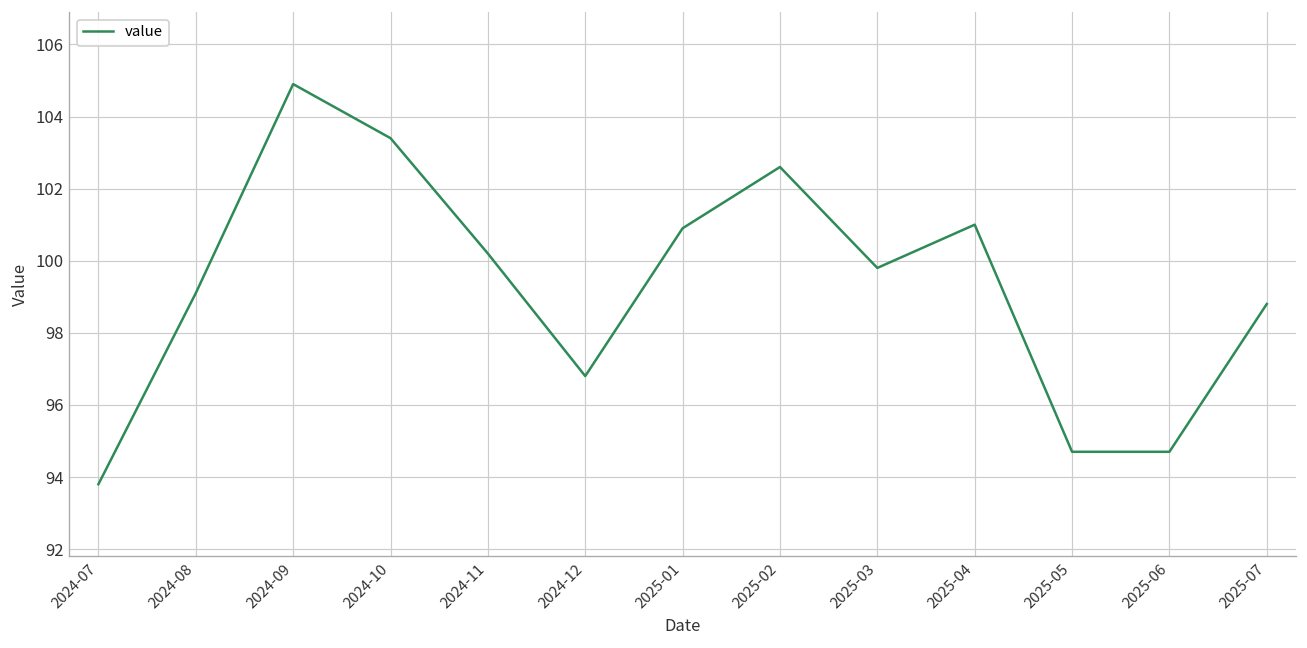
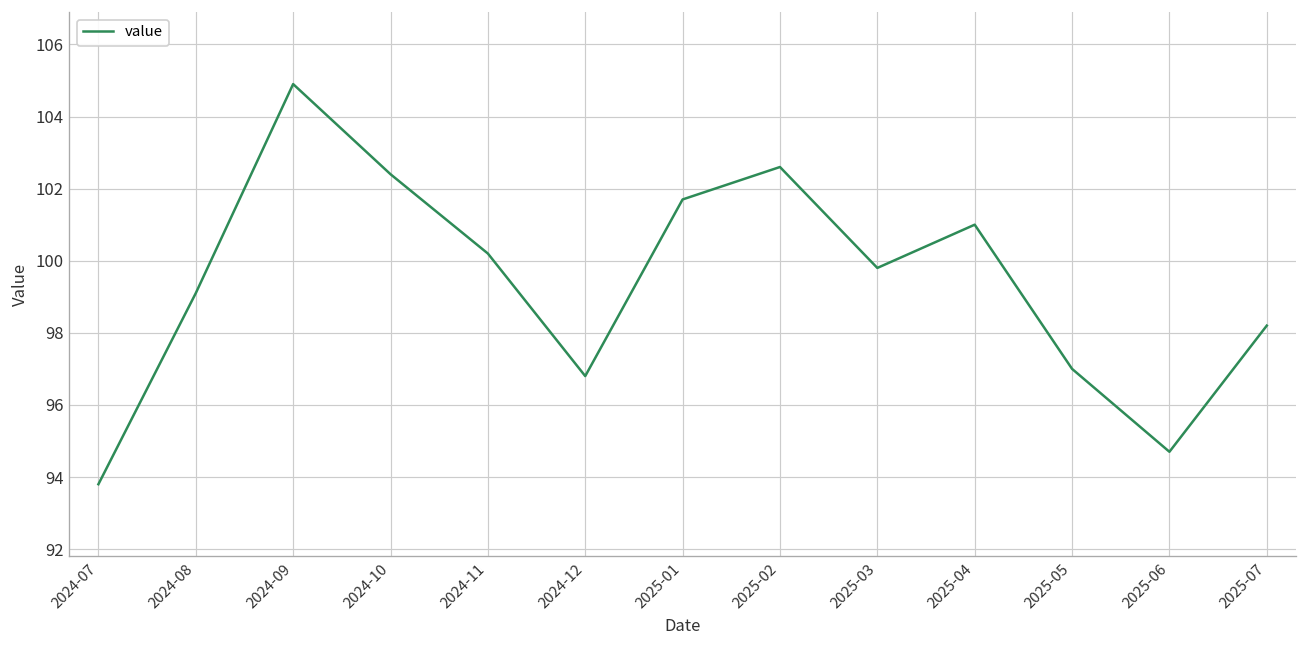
2024-10: 103.4 -> 102.4
2025-01: 100.9 -> 101.7
2025-05: 94.7 -> 97.0
2025-07: 98.8 -> 98.2
